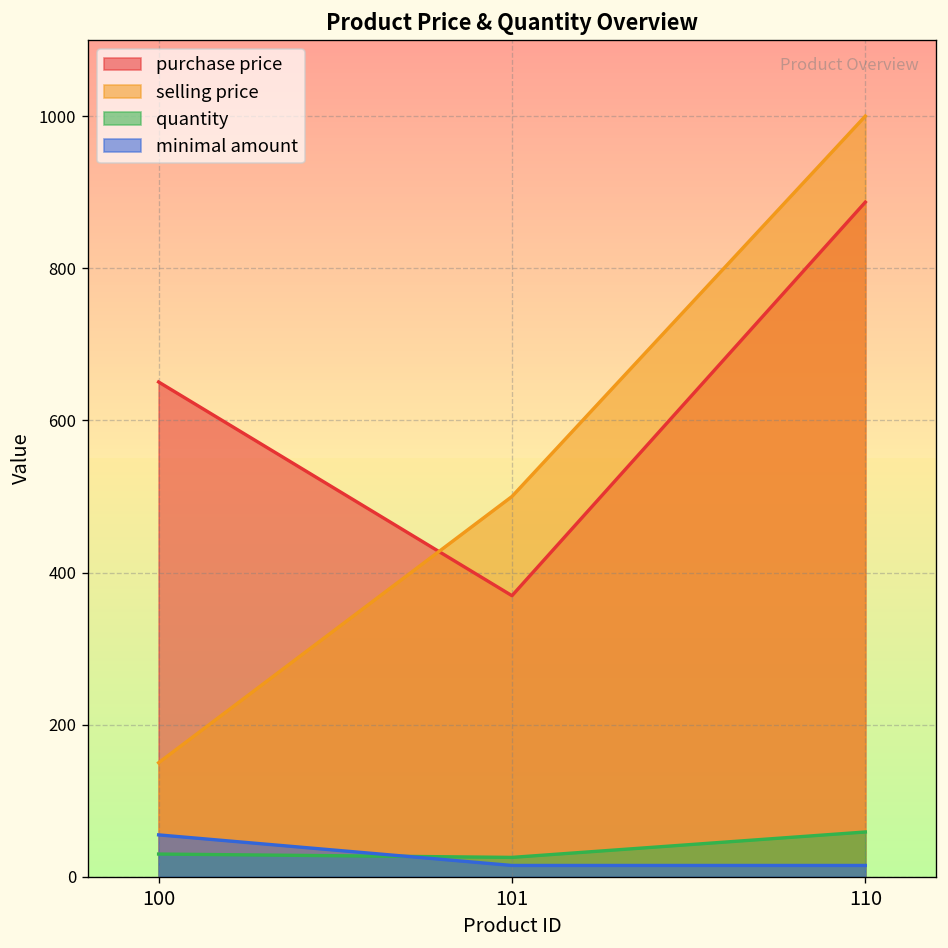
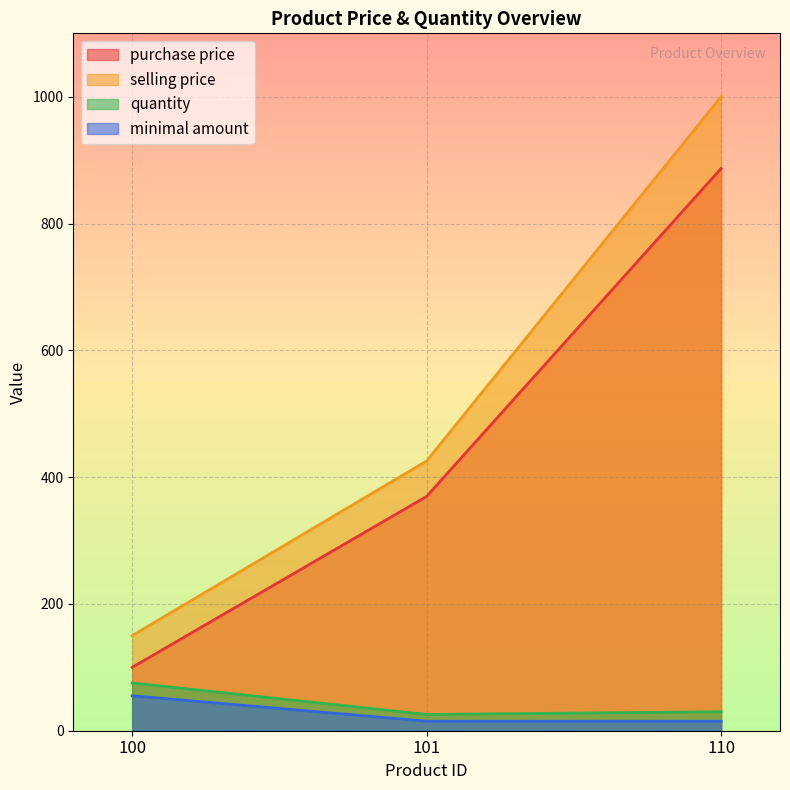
purchase price, 100: 650 -> 100
quantity, 100: 30 -> 80
selling price, 101: 500 -> 430
quantity, 110: 60 -> 30
